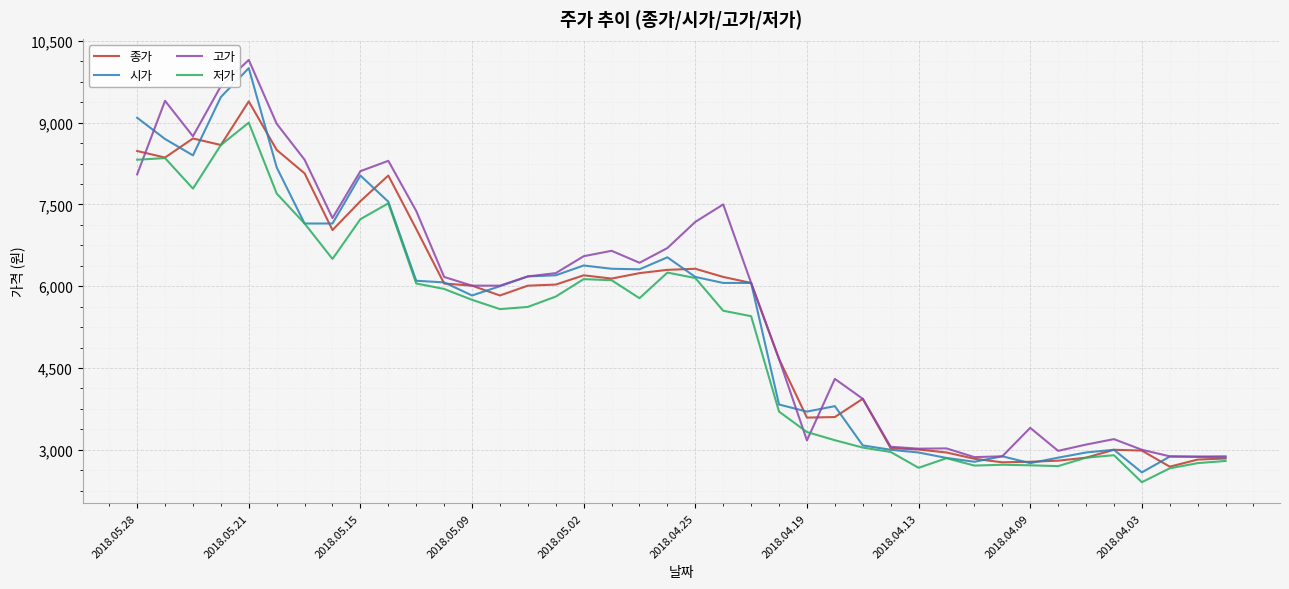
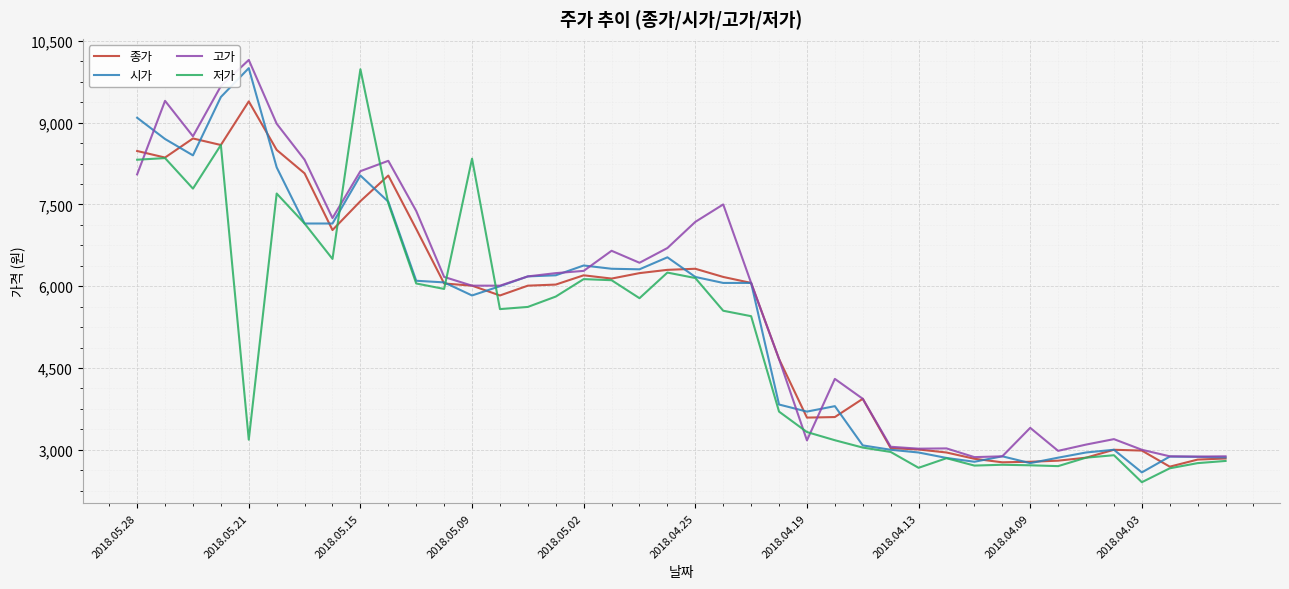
저가, 2018.05.21: 9,000 -> 3,200
저가, 2018.05.15: 7,200 -> 10,000
저가, 2018.05.09: 5,800 -> 8,300
고가, 2018.05.02: 6,600 -> 6,300
